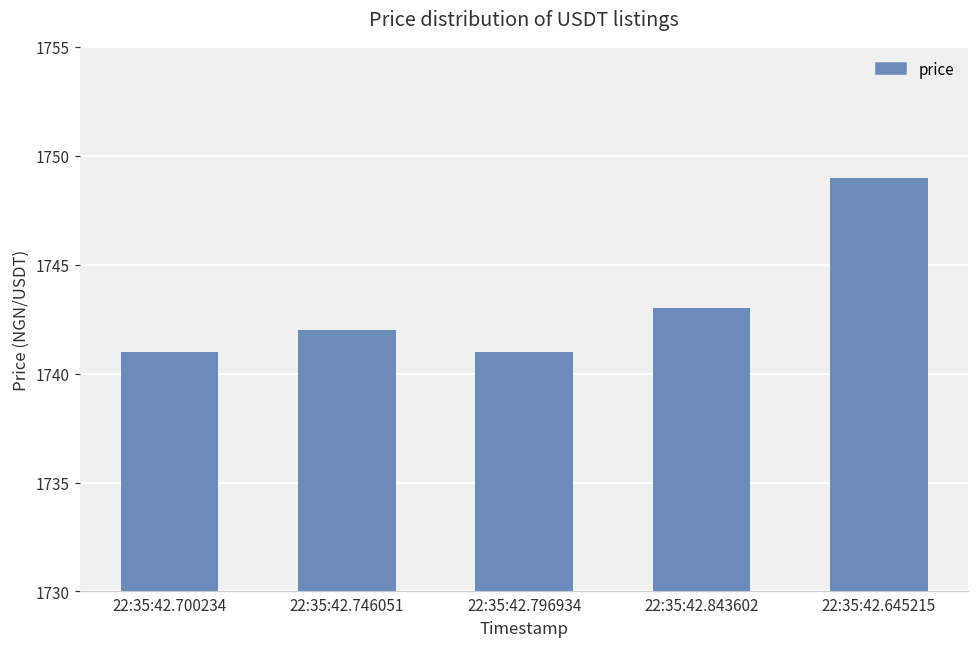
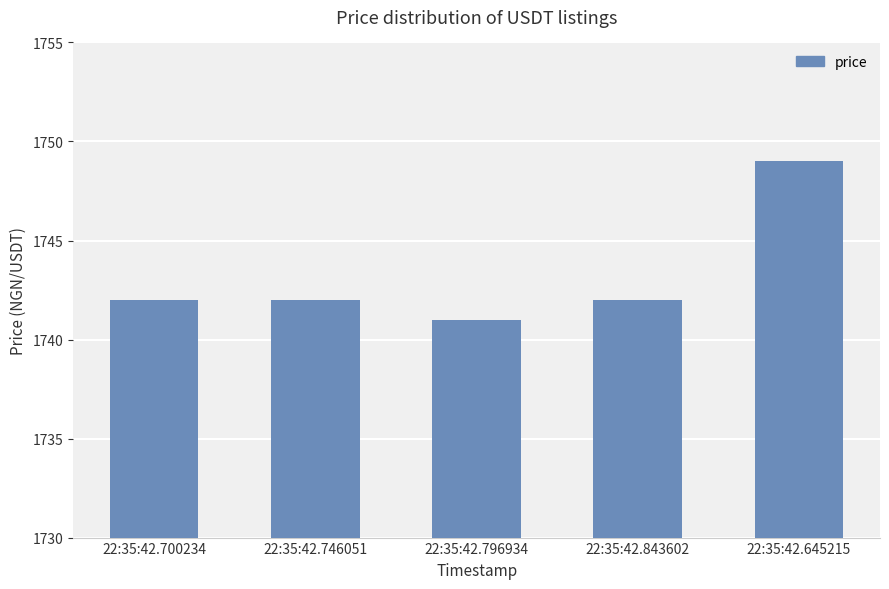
22:35:42.700234: 1741 -> 1742
22:35:42.843602: 1743 -> 1742
